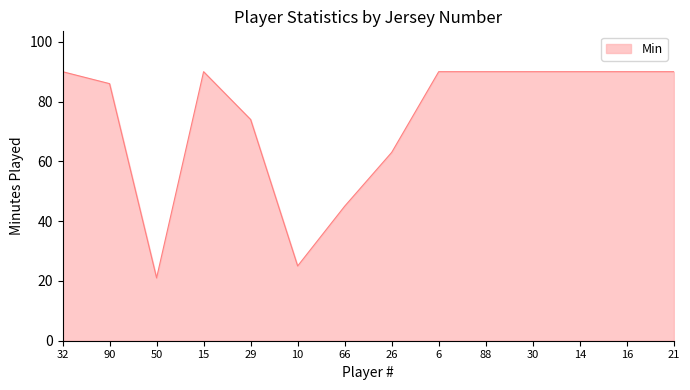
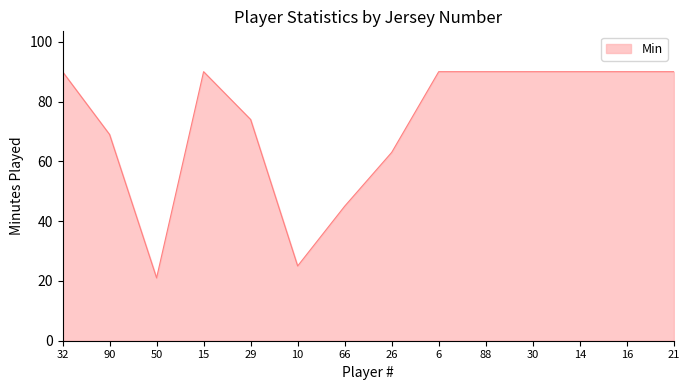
90: 86 -> 69
